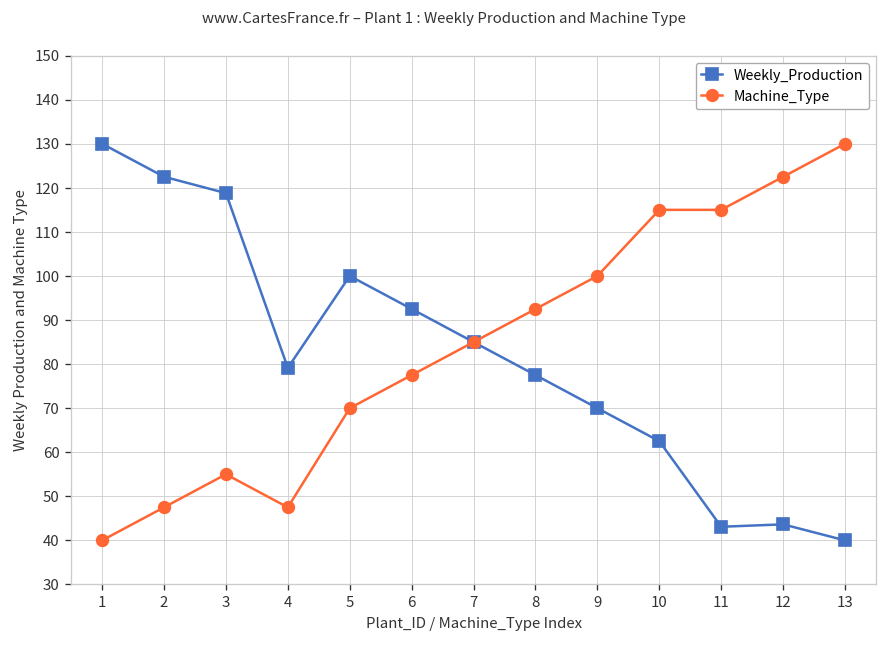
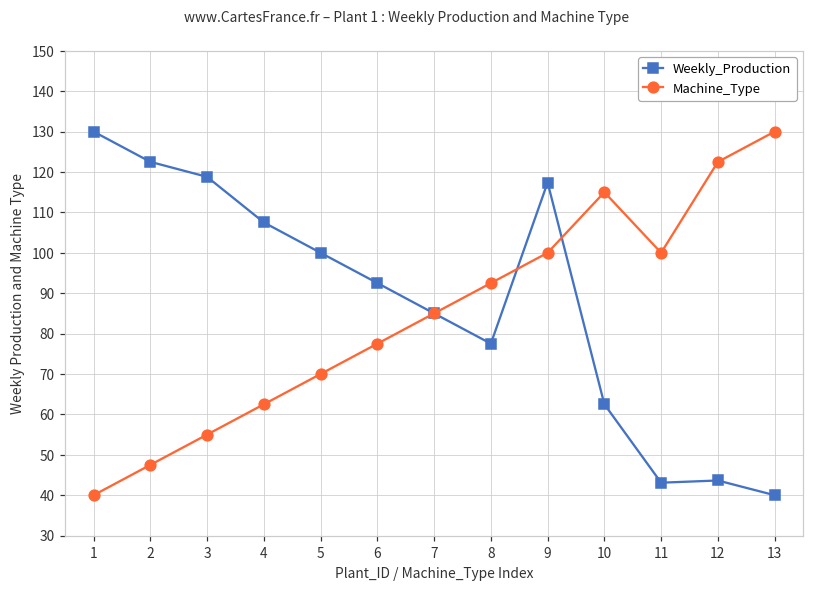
Weekly_Production, 4: 79 -> 108
Machine_Type, 4: 48 -> 63
Weekly_Production, 9: 70 -> 117
Machine_Type, 11: 115 -> 100
